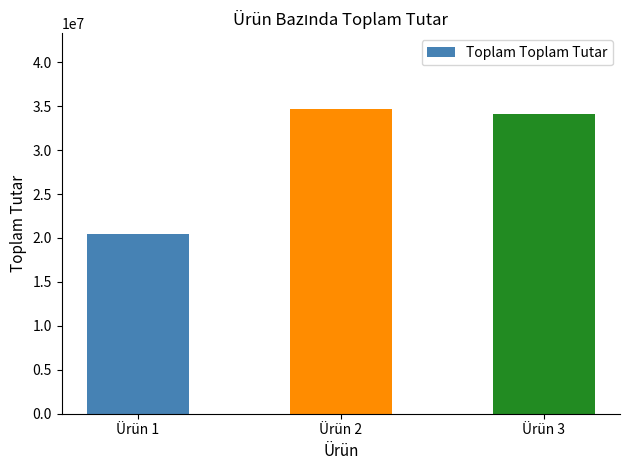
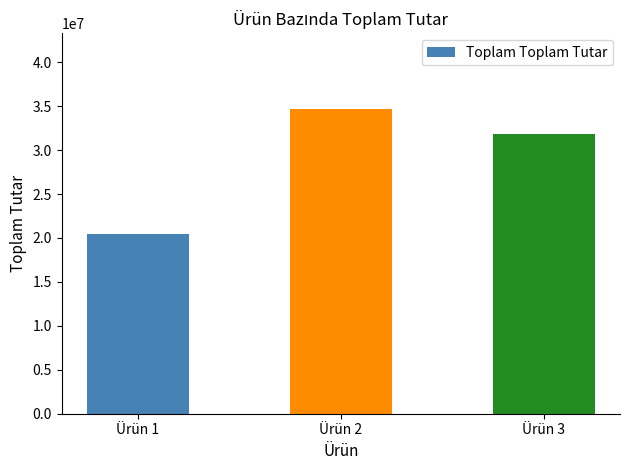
Ürün 3: 34000000 -> 32000000
